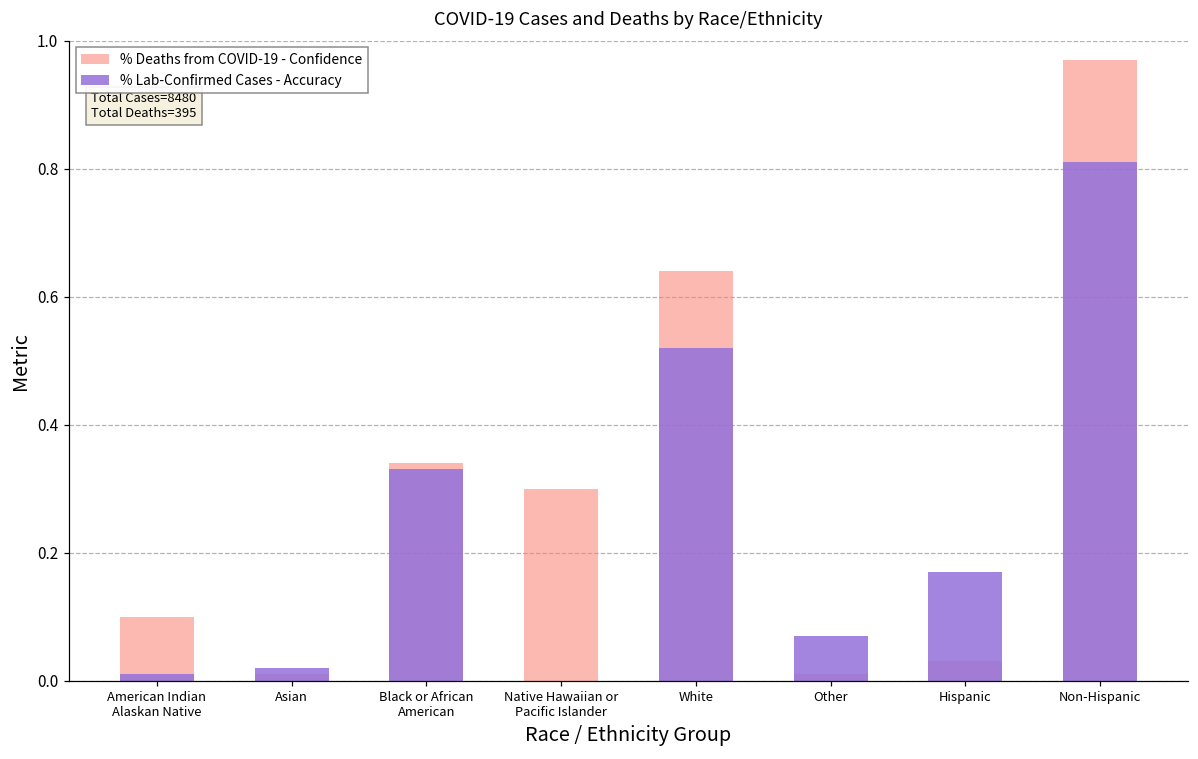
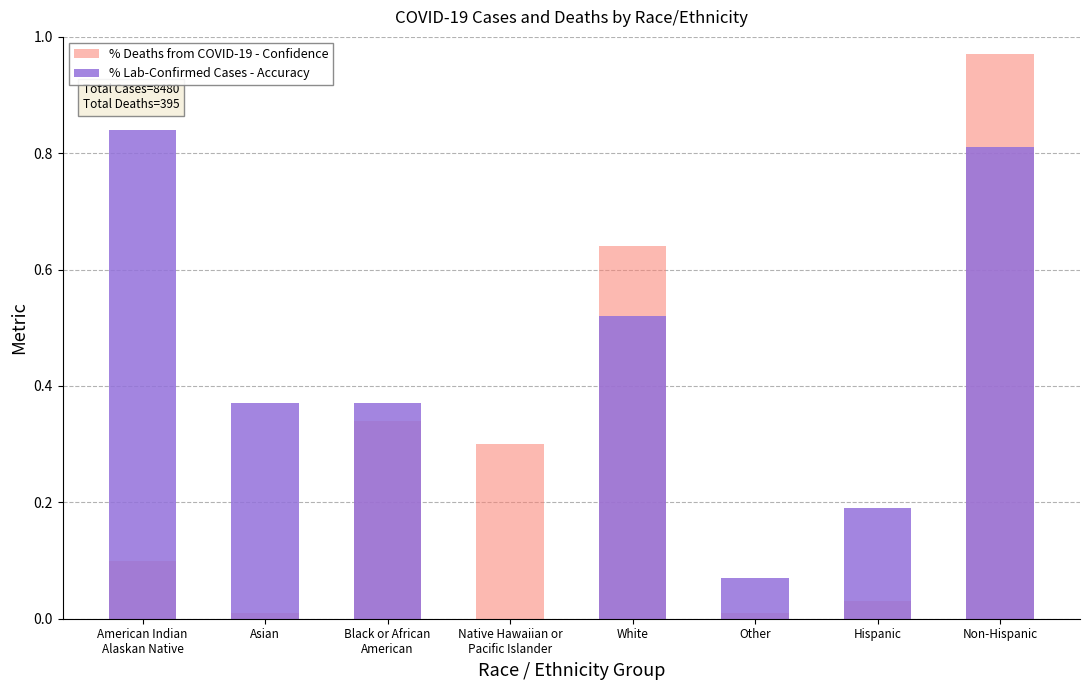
% Lab-Confirmed Cases - Accuracy, American Indian Alaskan Native: 0.01 -> 0.84
% Lab-Confirmed Cases - Accuracy, Asian: 0.02 -> 0.37
% Lab-Confirmed Cases - Accuracy, Black or African American: 0.33 -> 0.37
% Lab-Confirmed Cases - Accuracy, Hispanic: 0.17 -> 0.19
